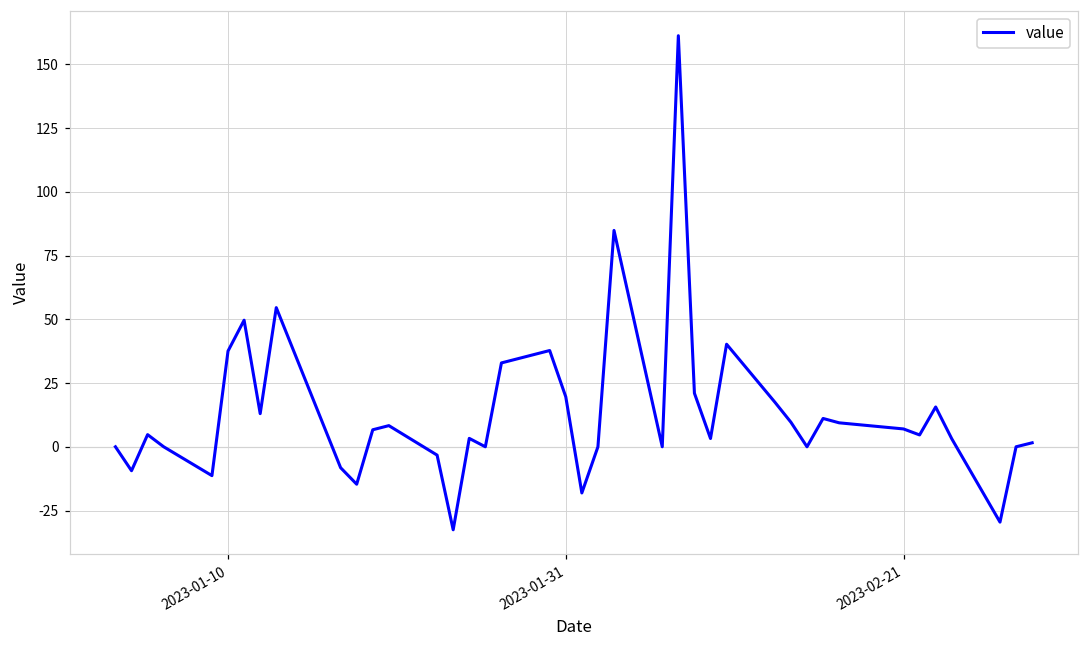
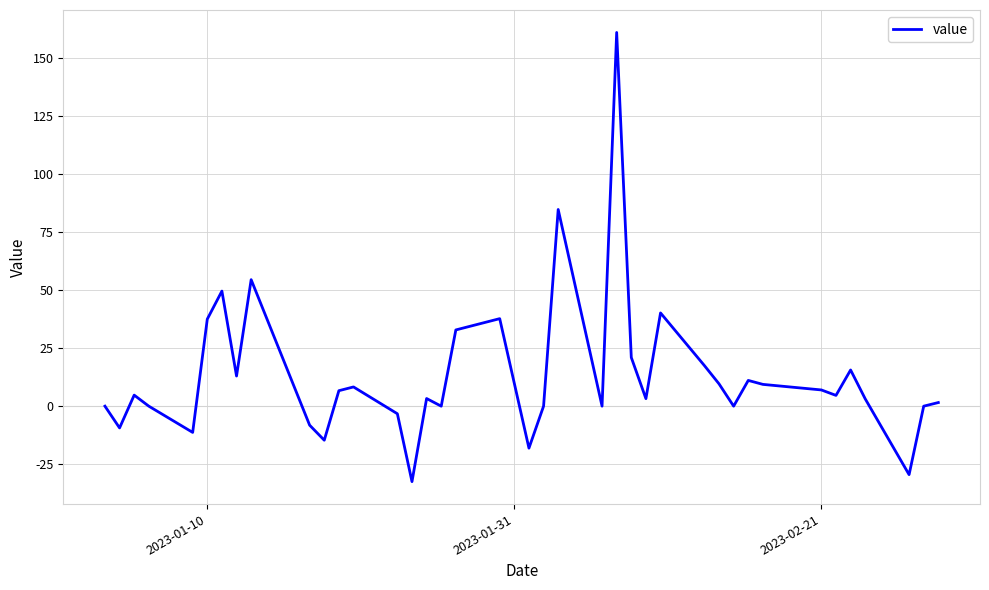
2023-01-31: 20 -> 10
